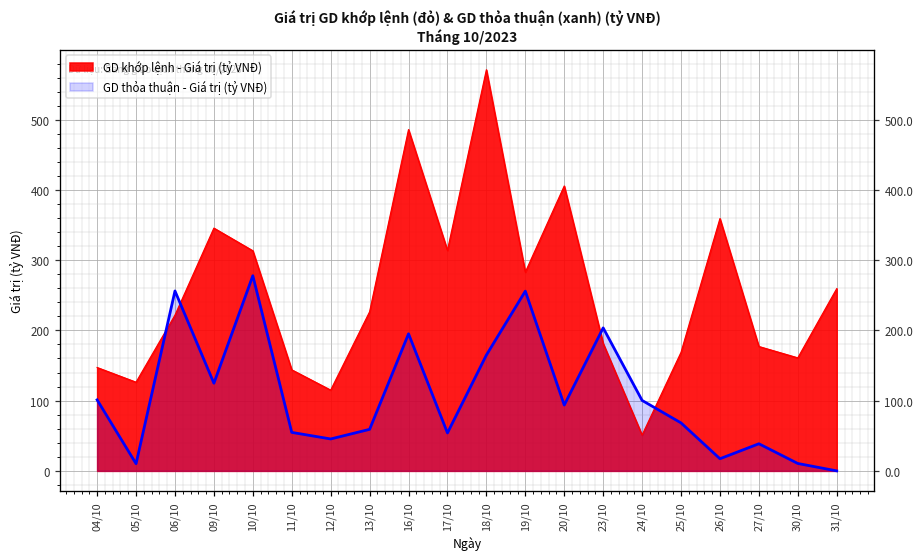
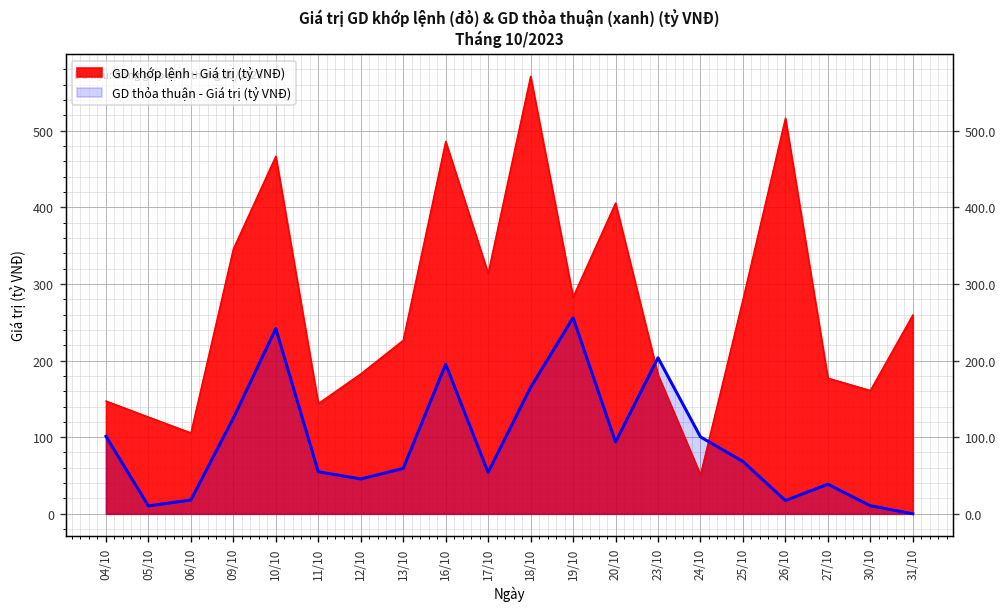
GD khớp lệnh - Giá trị (tỷ VNĐ), 06/10: 220 -> 110
GD thỏa thuận - Giá trị (tỷ VNĐ), 06/10: 260 -> 20
GD khớp lệnh - Giá trị (tỷ VNĐ), 10/10: 310 -> 470
GD thỏa thuận - Giá trị (tỷ VNĐ), 10/10: 280 -> 240
GD khớp lệnh - Giá trị (tỷ VNĐ), 12/10: 110 -> 180
GD khớp lệnh - Giá trị (tỷ VNĐ), 25/10: 170 -> 280
GD khớp lệnh - Giá trị (tỷ VNĐ), 26/10: 360 -> 520
